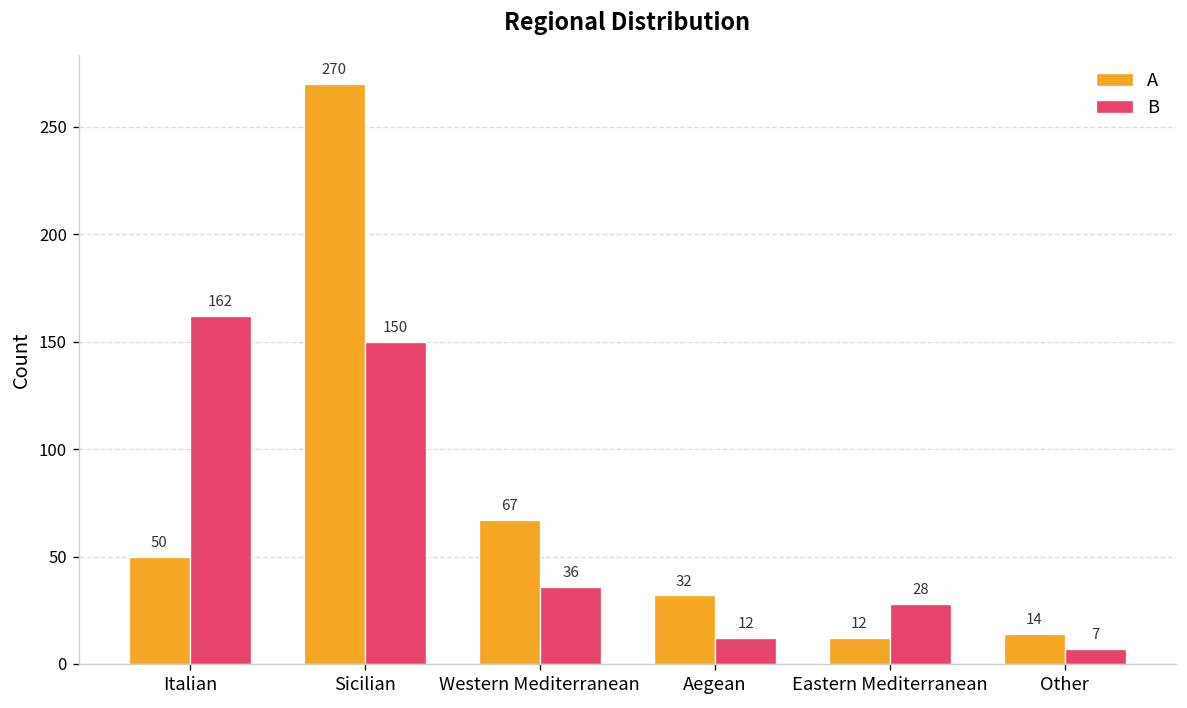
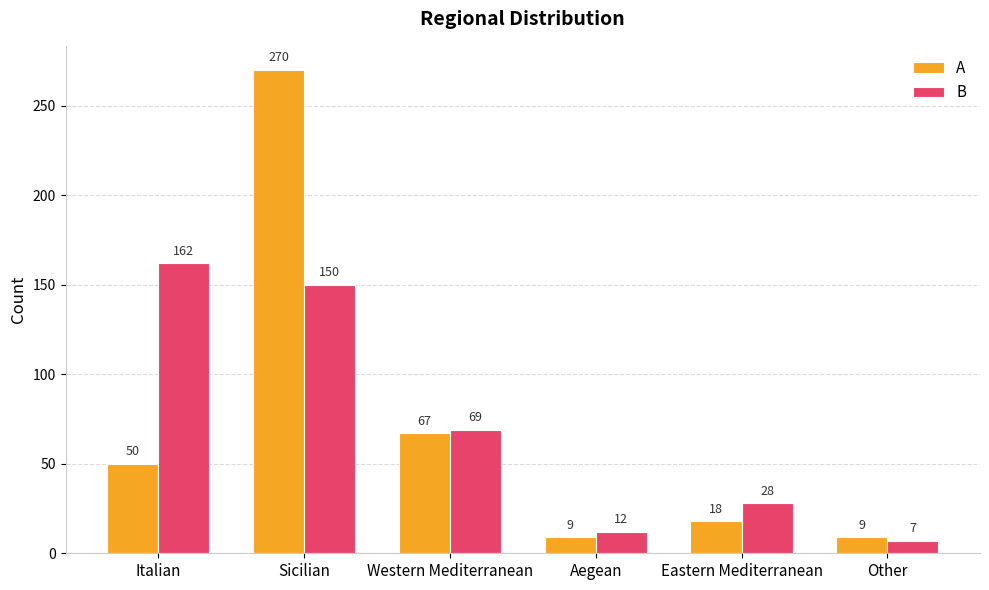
B, Western Mediterranean: 36 -> 69
A, Aegean: 32 -> 9
A, Eastern Mediterranean: 12 -> 18
A, Other: 14 -> 9
